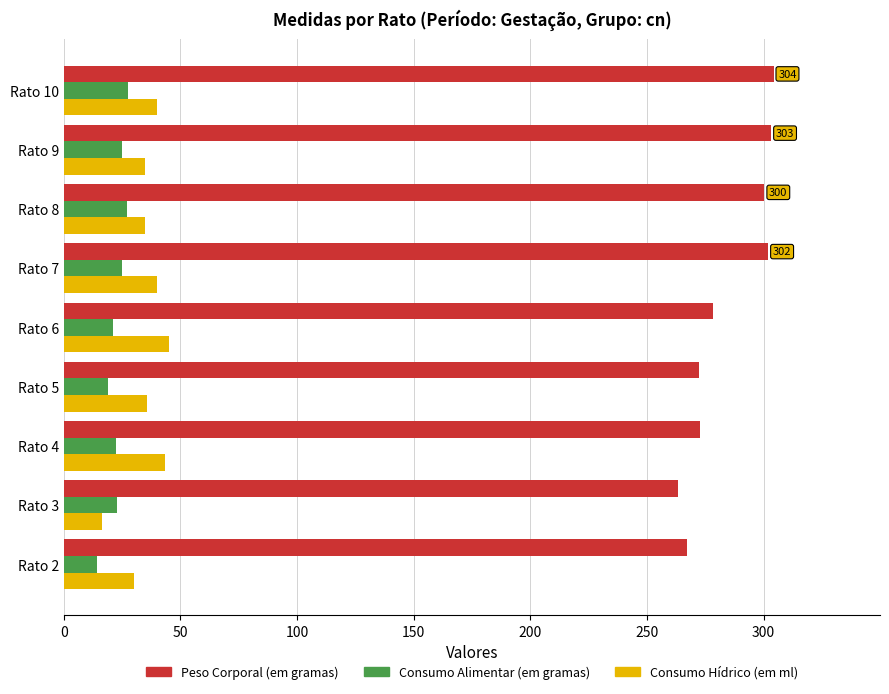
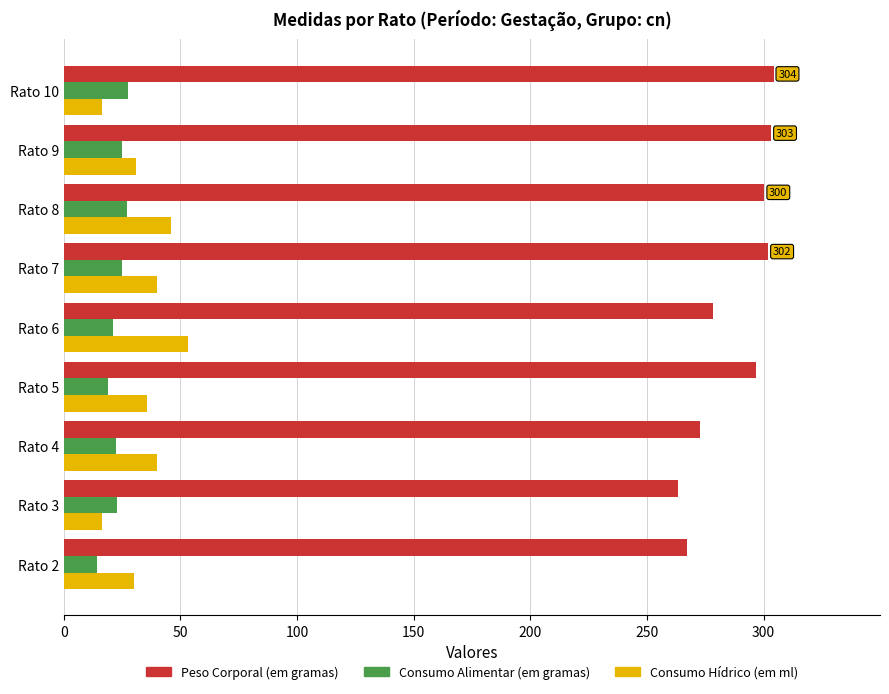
Consumo Hídrico (em ml), Rato 10: 40 -> 17
Consumo Hídrico (em ml), Rato 9: 35 -> 31
Consumo Hídrico (em ml), Rato 8: 35 -> 46
Consumo Hídrico (em ml), Rato 6: 45 -> 53
Peso Corporal (em gramas), Rato 5: 272 -> 297
Consumo Hídrico (em ml), Rato 4: 44 -> 40
